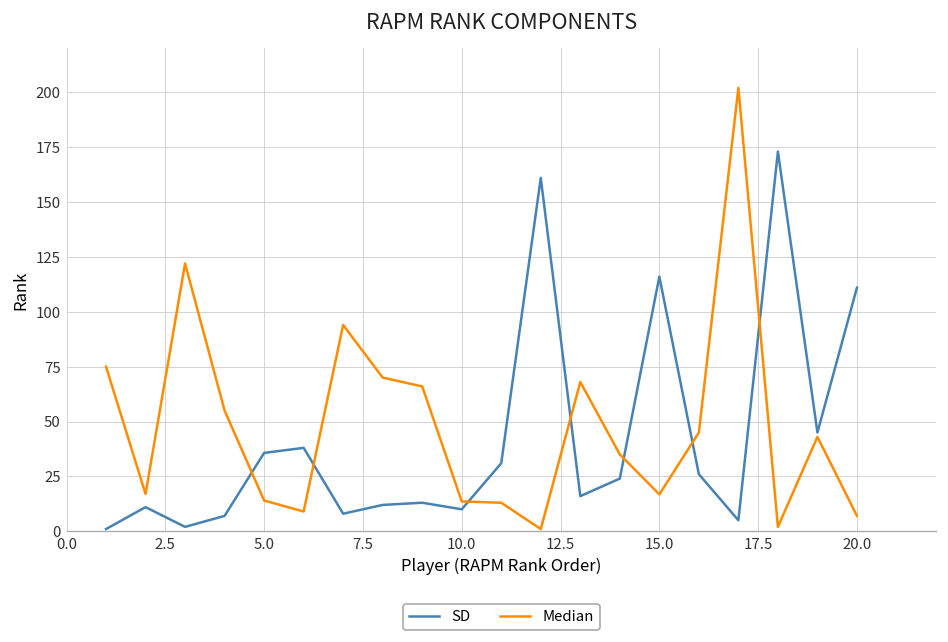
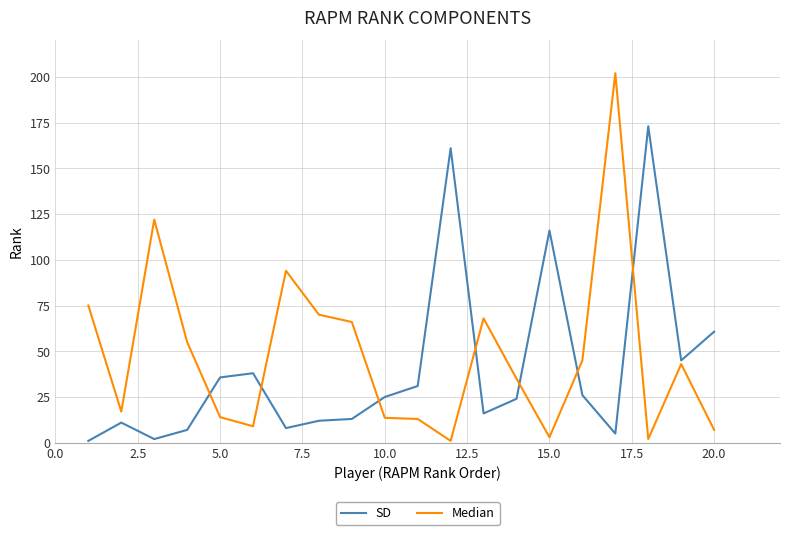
SD, 10.0: 10 -> 25
Median, 15.0: 17 -> 3
SD, 20.0: 111 -> 61
